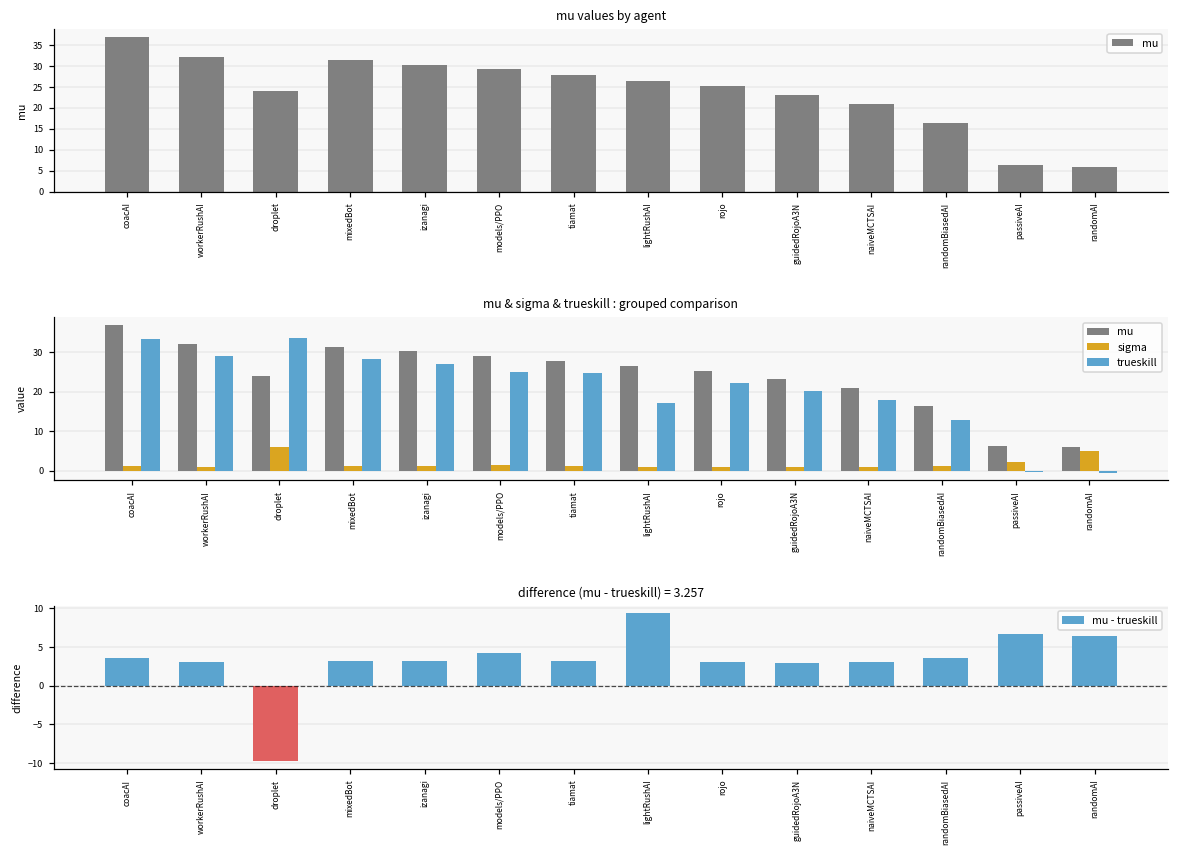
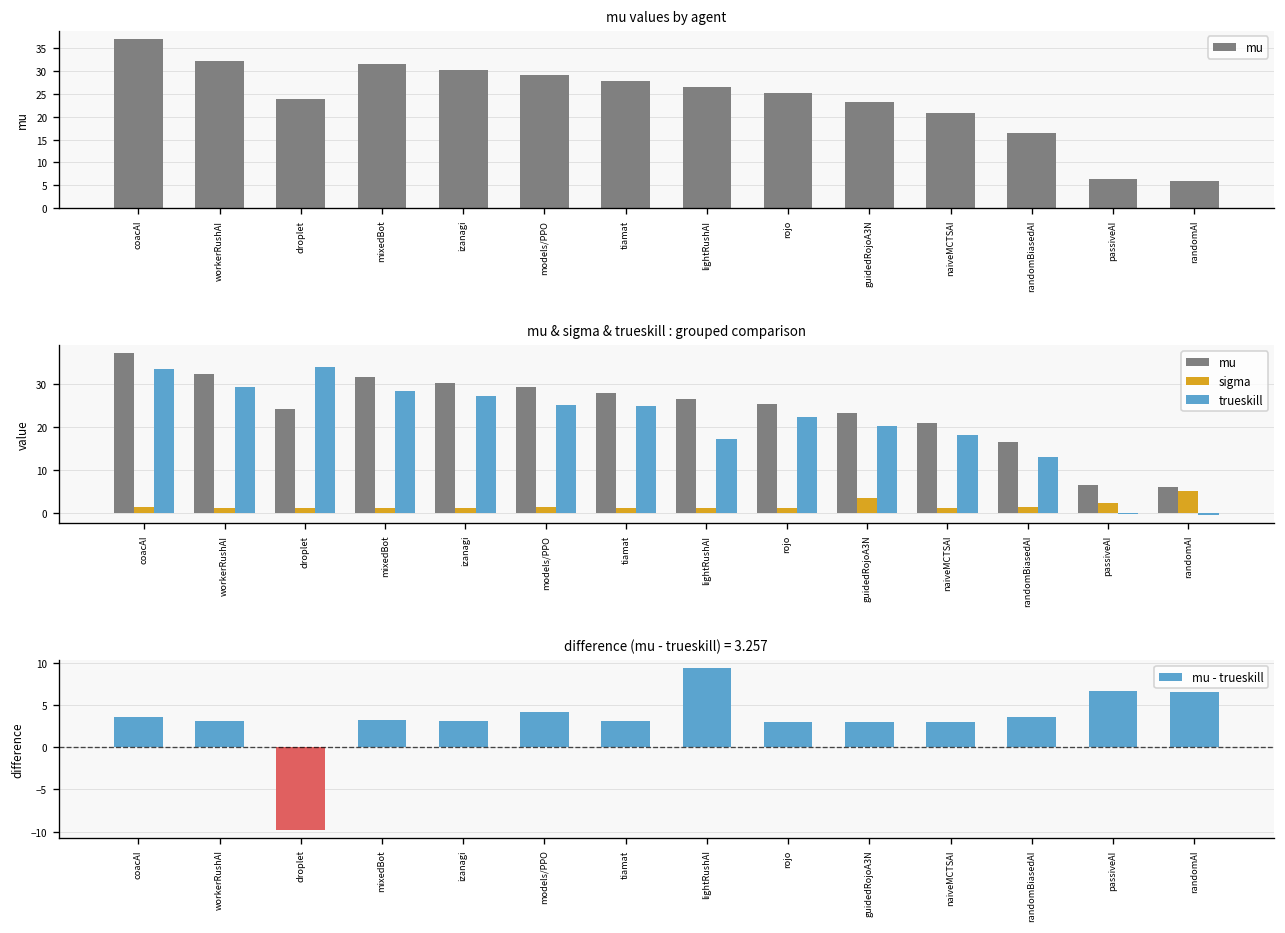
mu & sigma & trueskill : grouped comparison, sigma, droplet: 6 -> 1
mu & sigma & trueskill : grouped comparison, sigma, guidedRojoA3N: 1 -> 3
